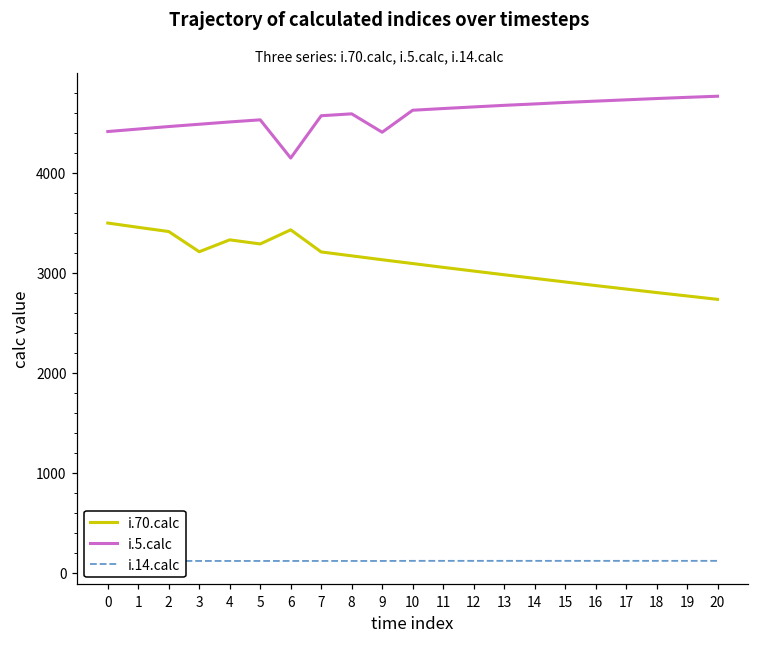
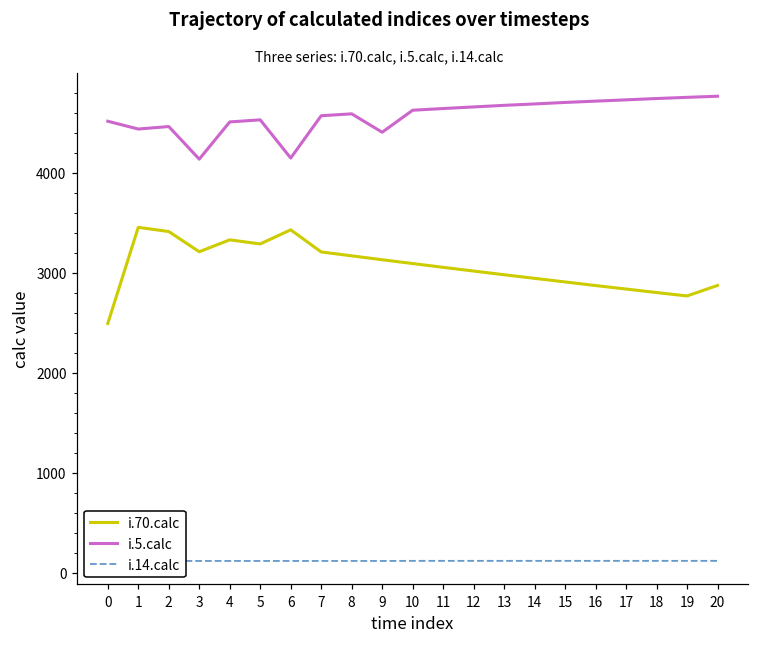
i.70.calc, 0: 3500 -> 2500
i.5.calc, 0: 4400 -> 4500
i.5.calc, 3: 4500 -> 4100
i.70.calc, 20: 2700 -> 2900
